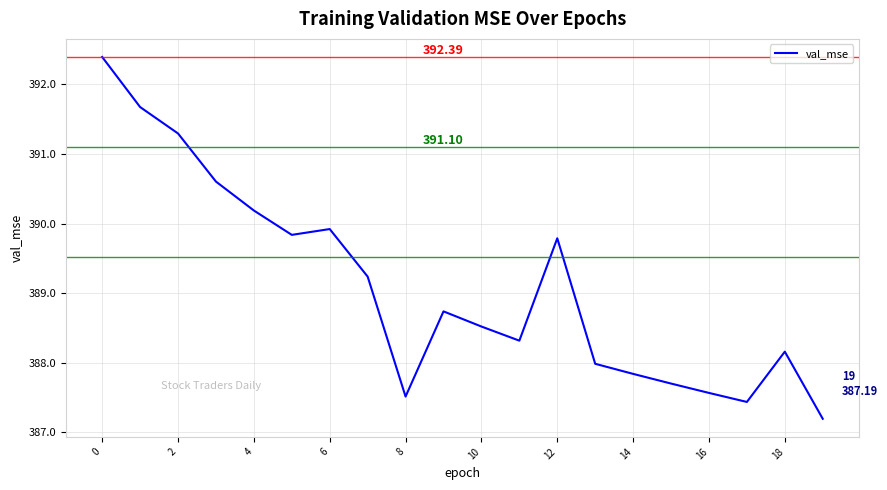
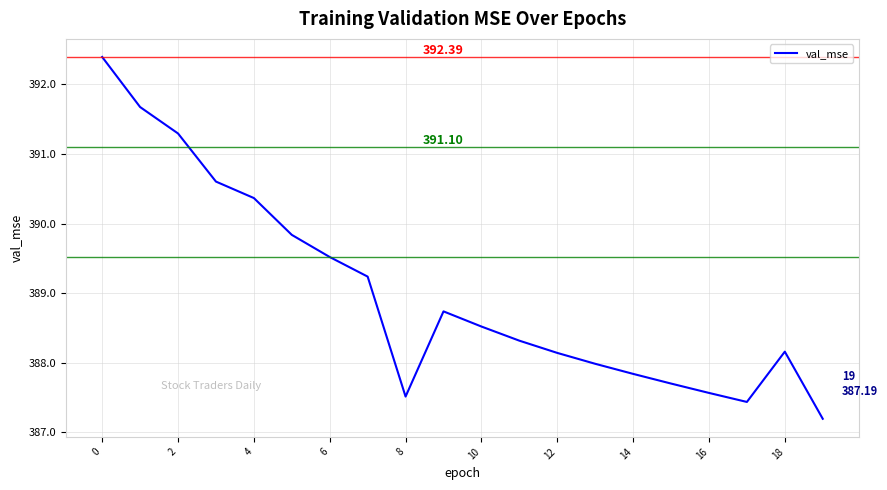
4: 390.2 -> 390.4
6: 389.9 -> 389.5
12: 389.8 -> 388.1
